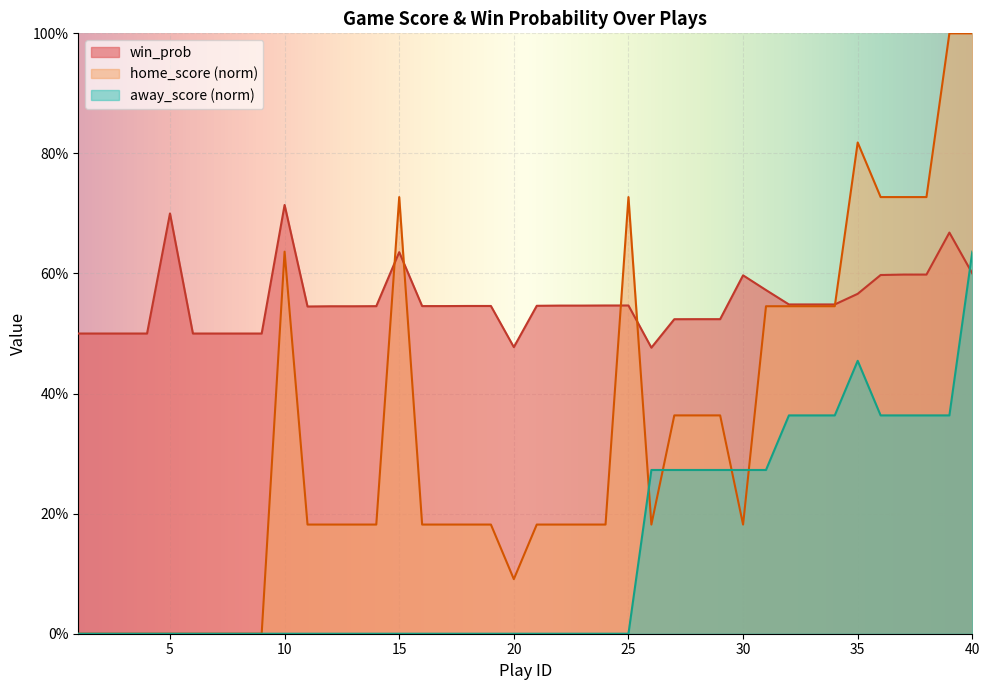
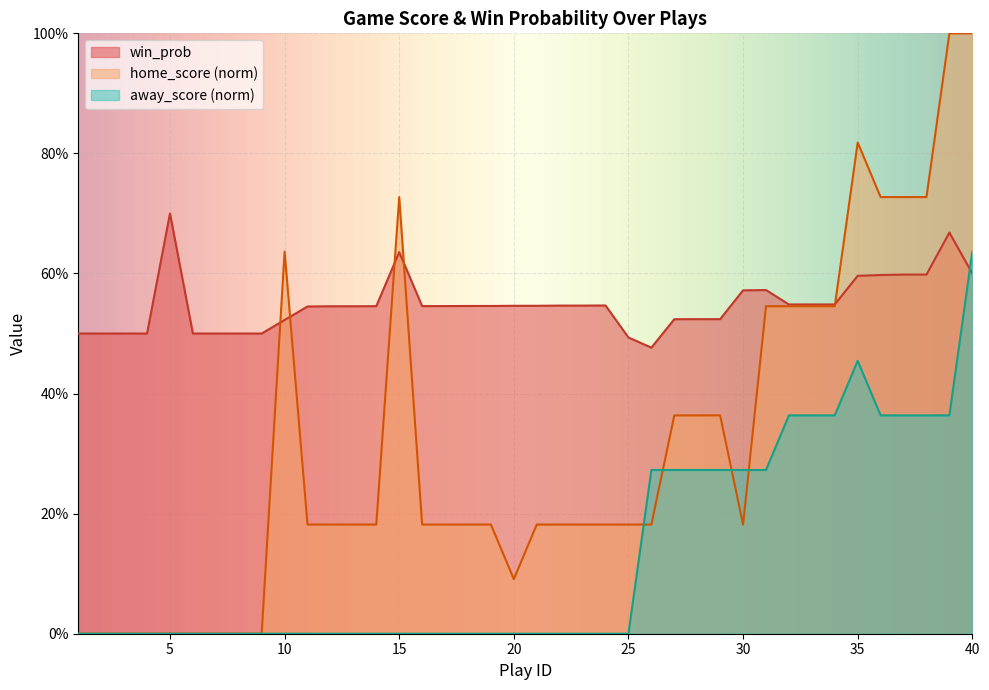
win_prob, 10: 71% -> 52%
win_prob, 20: 48% -> 55%
win_prob, 25: 55% -> 49%
home_score (norm), 25: 73% -> 18%
win_prob, 30: 60% -> 57%
win_prob, 35: 57% -> 60%
